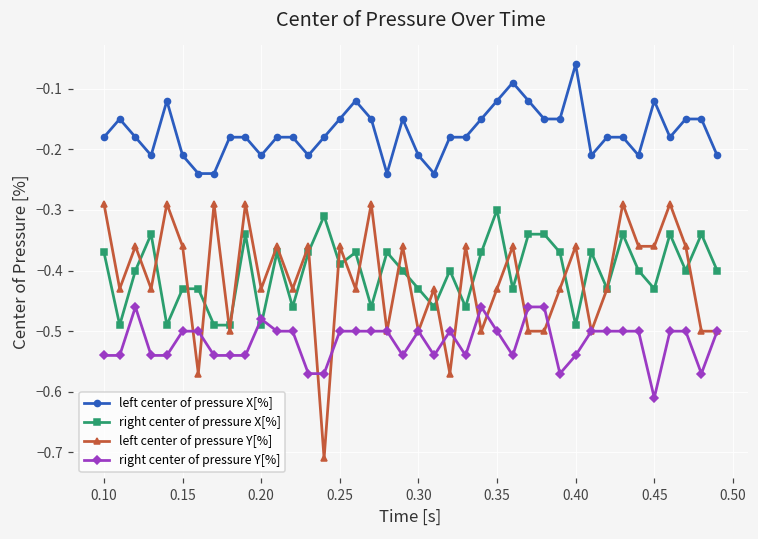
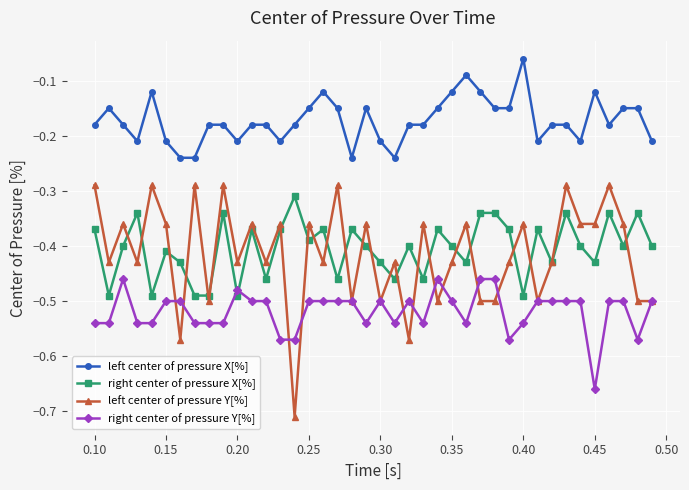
right center of pressure X[%], 0.15: -0.43 -> -0.41
right center of pressure X[%], 0.35: -0.3 -> -0.4
right center of pressure Y[%], 0.45: -0.61 -> -0.66
